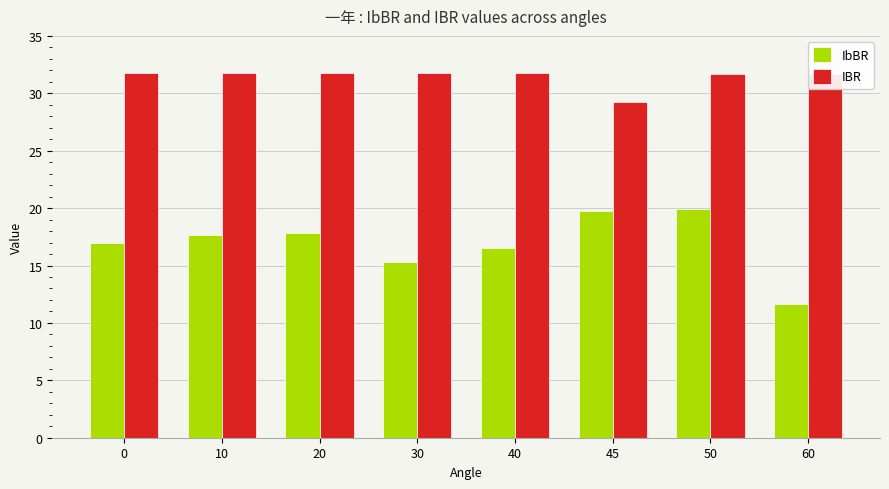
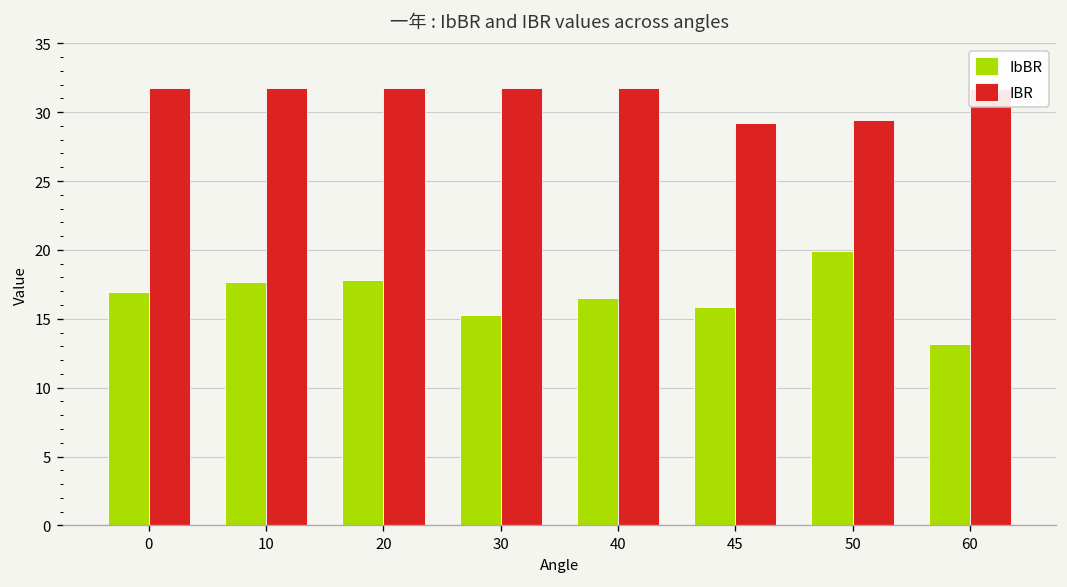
IbBR, 45: 19.8 -> 15.8
IBR, 50: 31.7 -> 29.4
IbBR, 60: 11.7 -> 13.2
